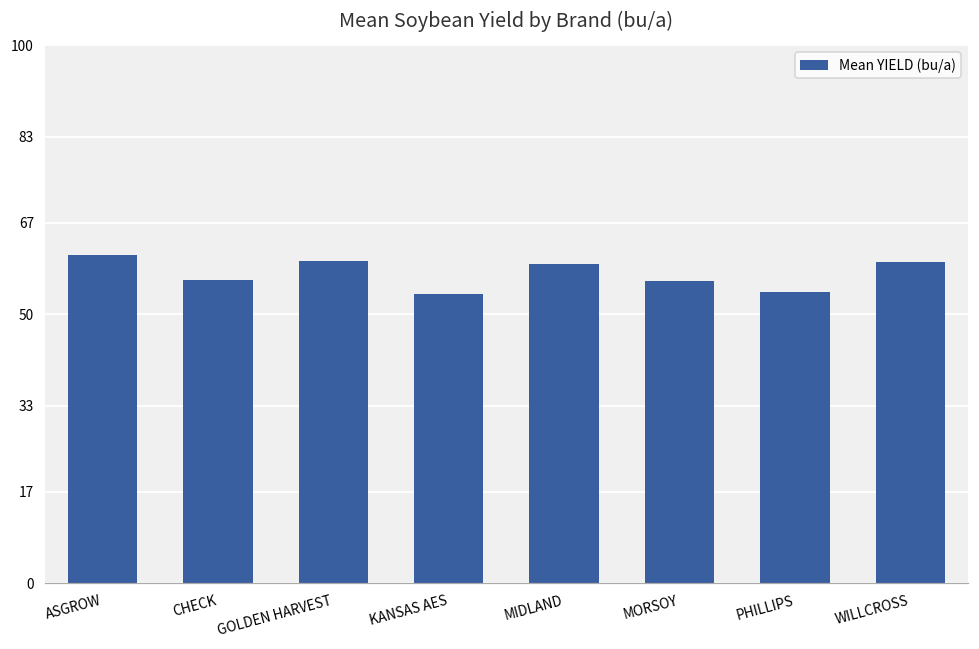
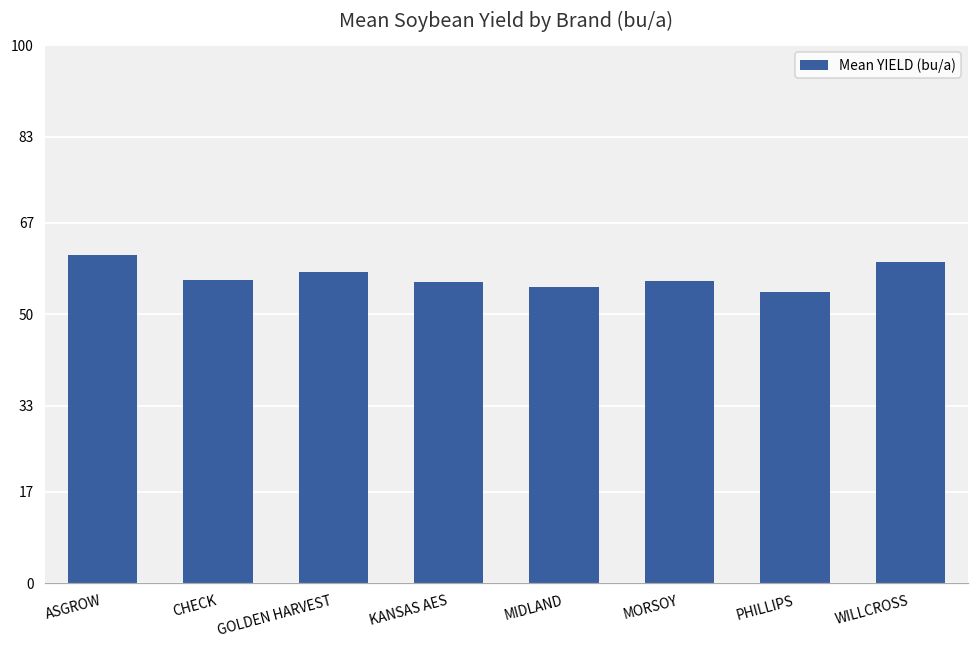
GOLDEN HARVEST: 60 -> 58
KANSAS AES: 54 -> 56
MIDLAND: 59 -> 55
